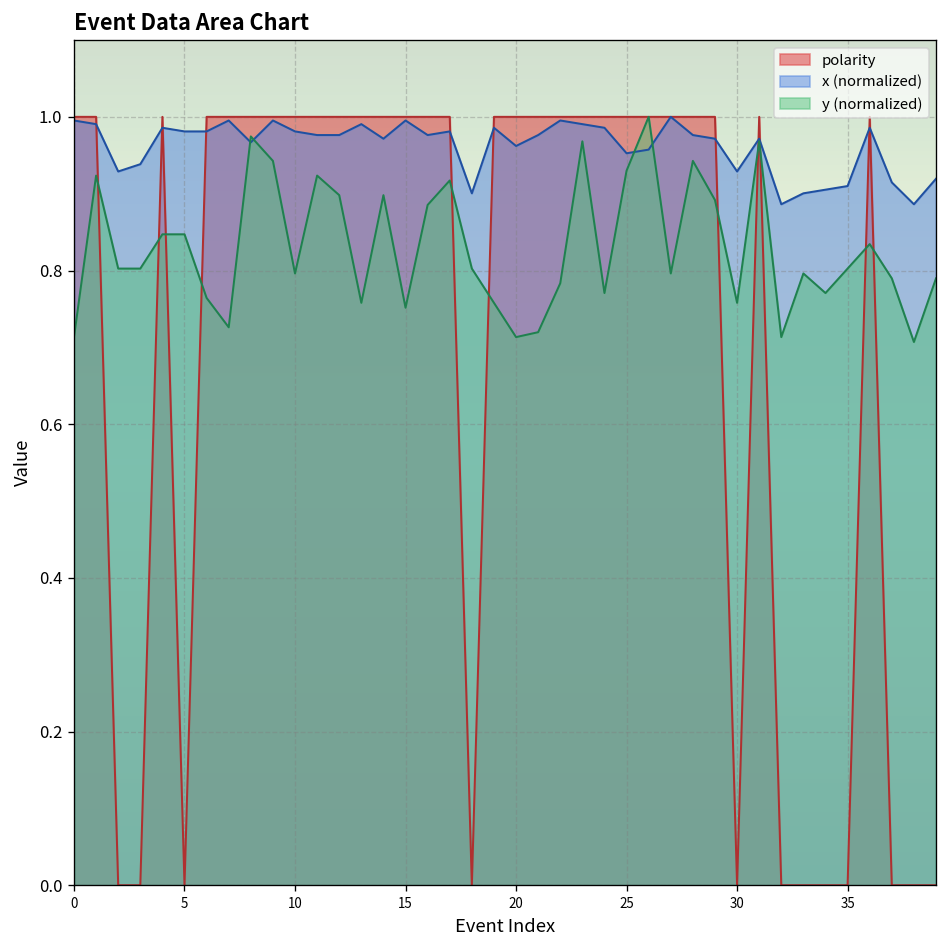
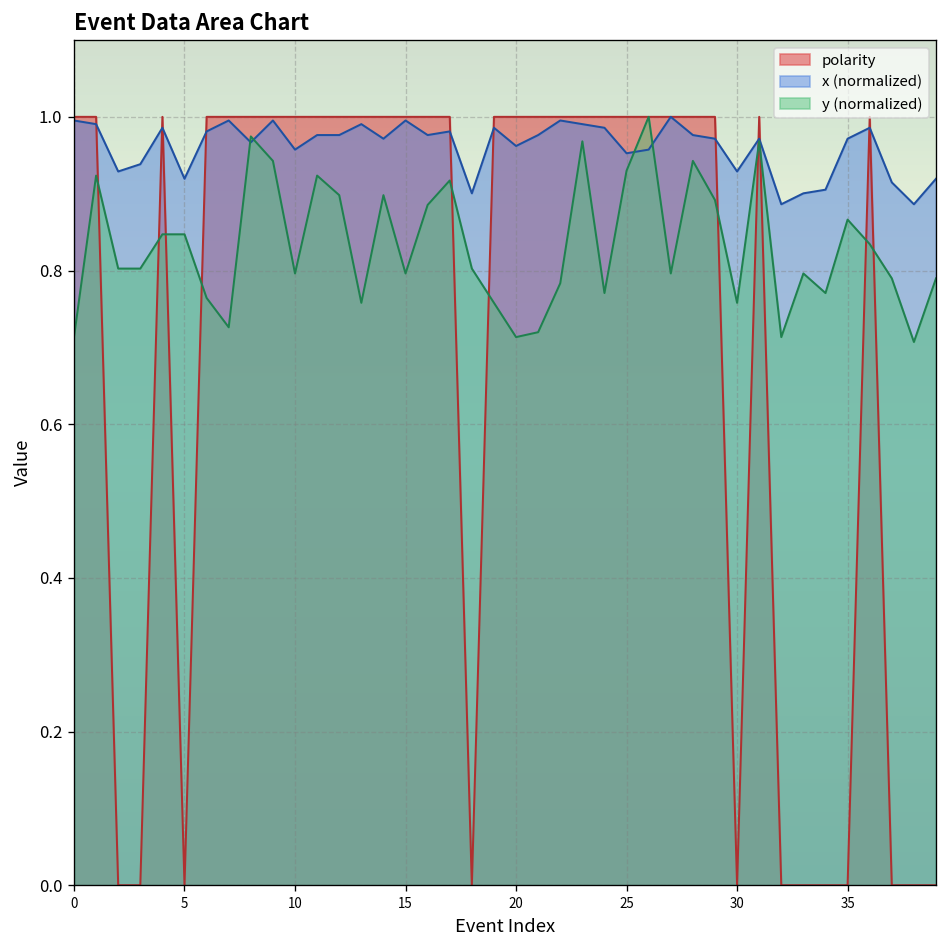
x (normalized), 5: 0.98 -> 0.92
x (normalized), 10: 0.98 -> 0.96
y (normalized), 15: 0.75 -> 0.80
x (normalized), 35: 0.91 -> 0.97
y (normalized), 35: 0.80 -> 0.87
